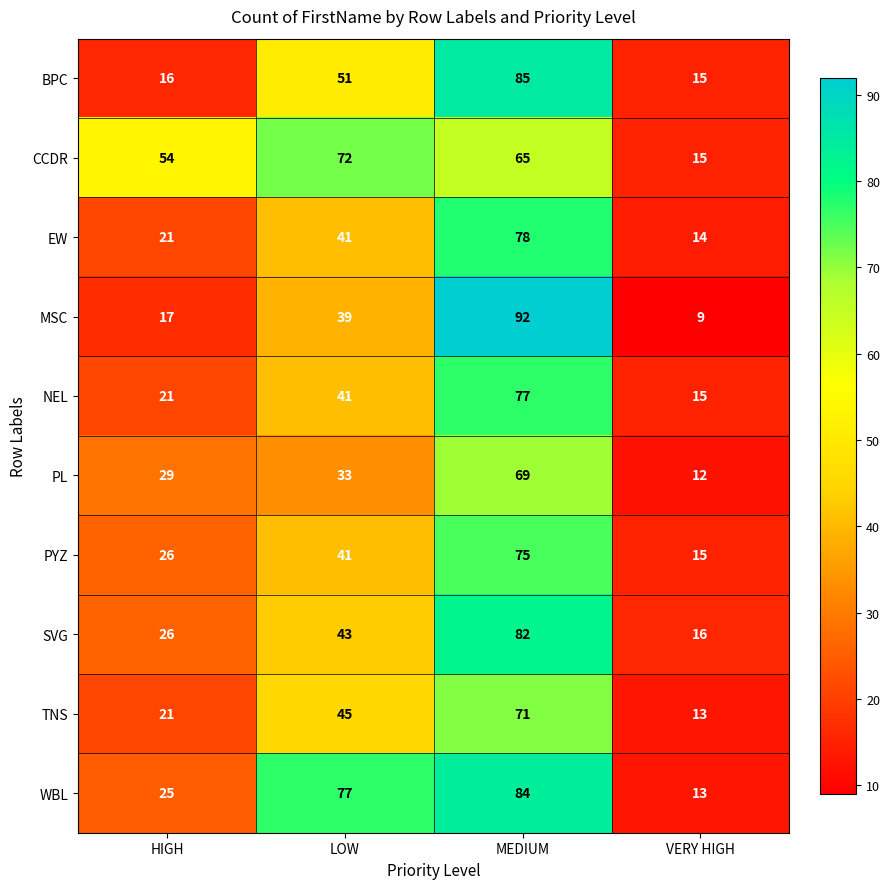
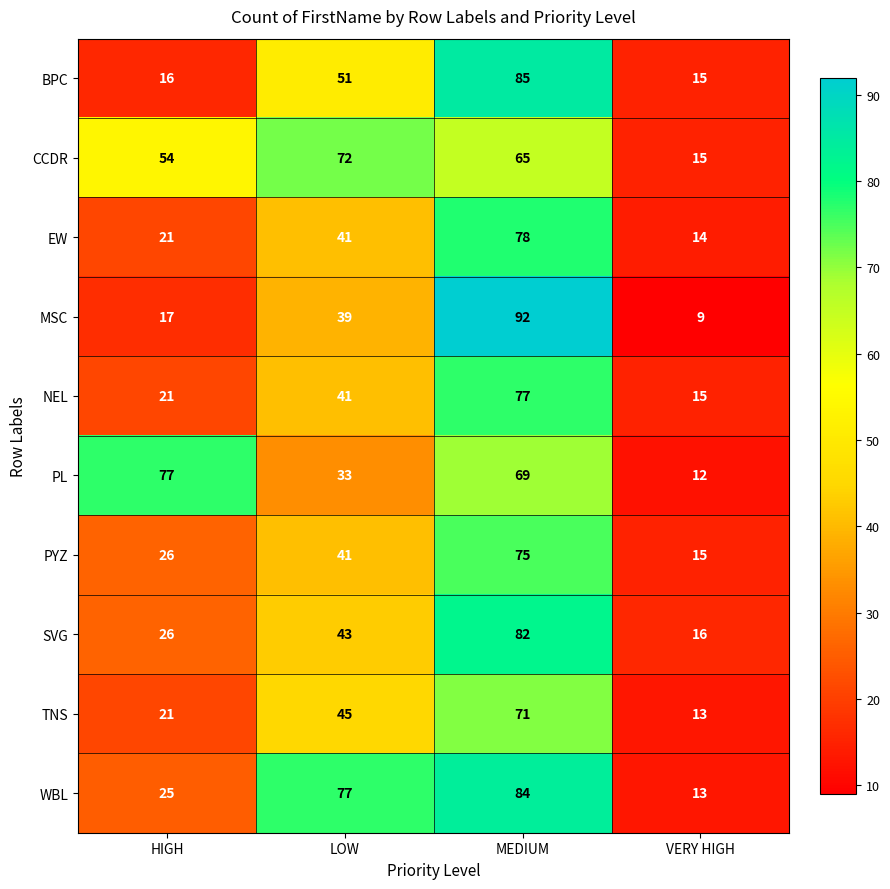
PL, HIGH: 29 -> 77
